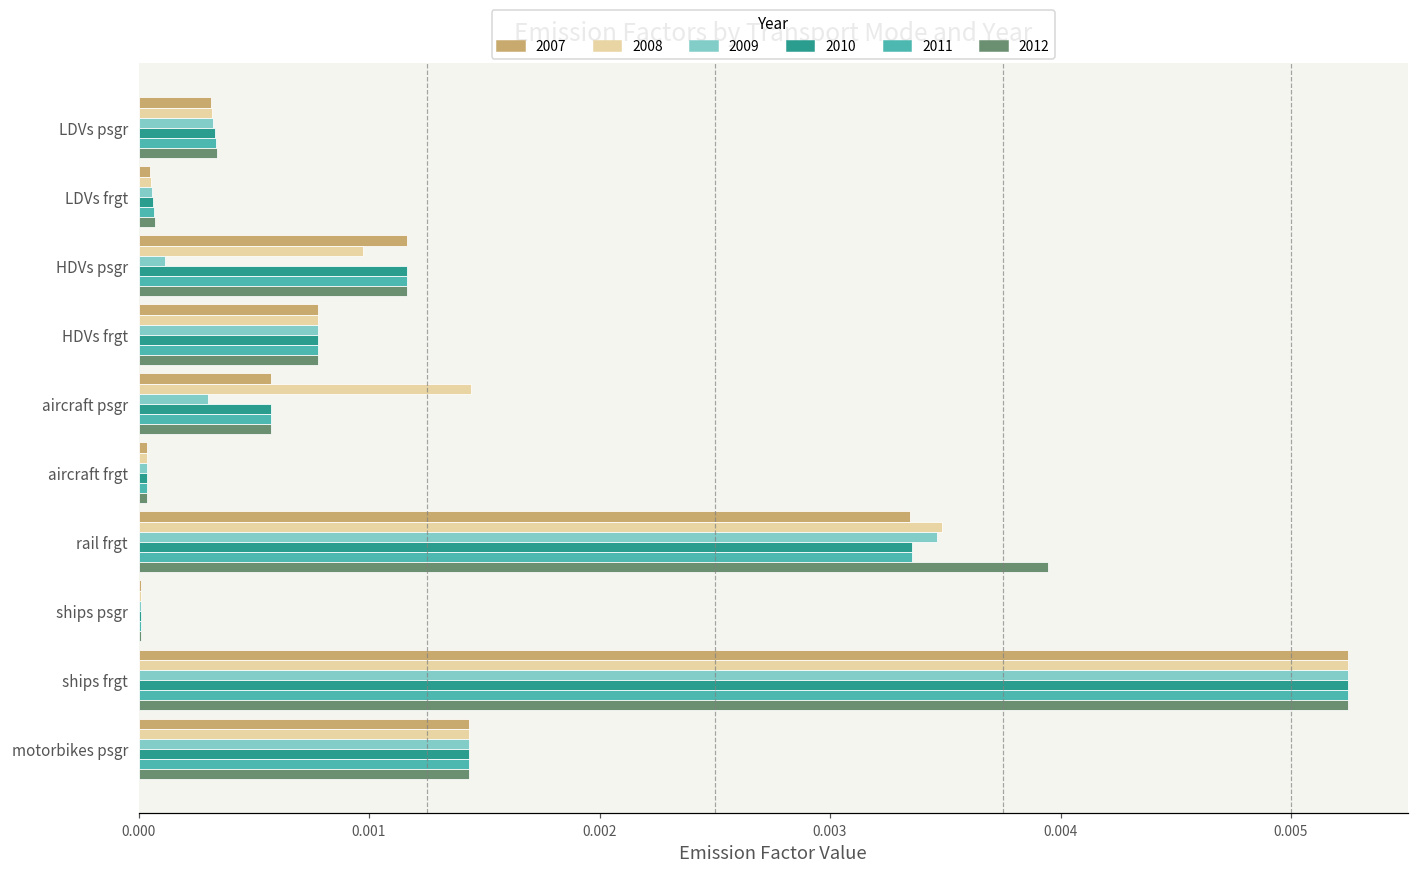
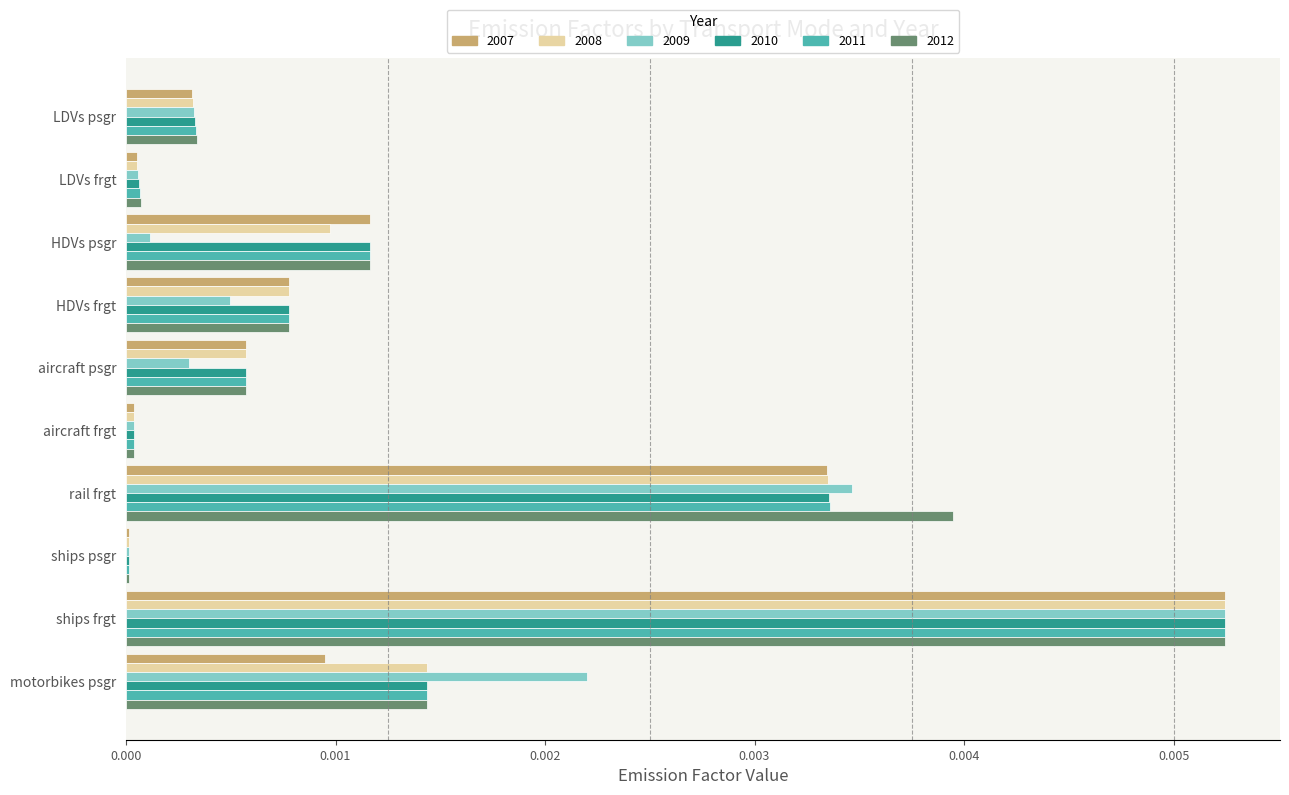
2009, HDVs frgt: 0.00078 -> 0.00050
2008, aircraft psgr: 0.00144 -> 0.00057
2008, rail frgt: 0.00349 -> 0.00335
2007, motorbikes psgr: 0.00143 -> 0.00095
2009, motorbikes psgr: 0.00143 -> 0.00220
